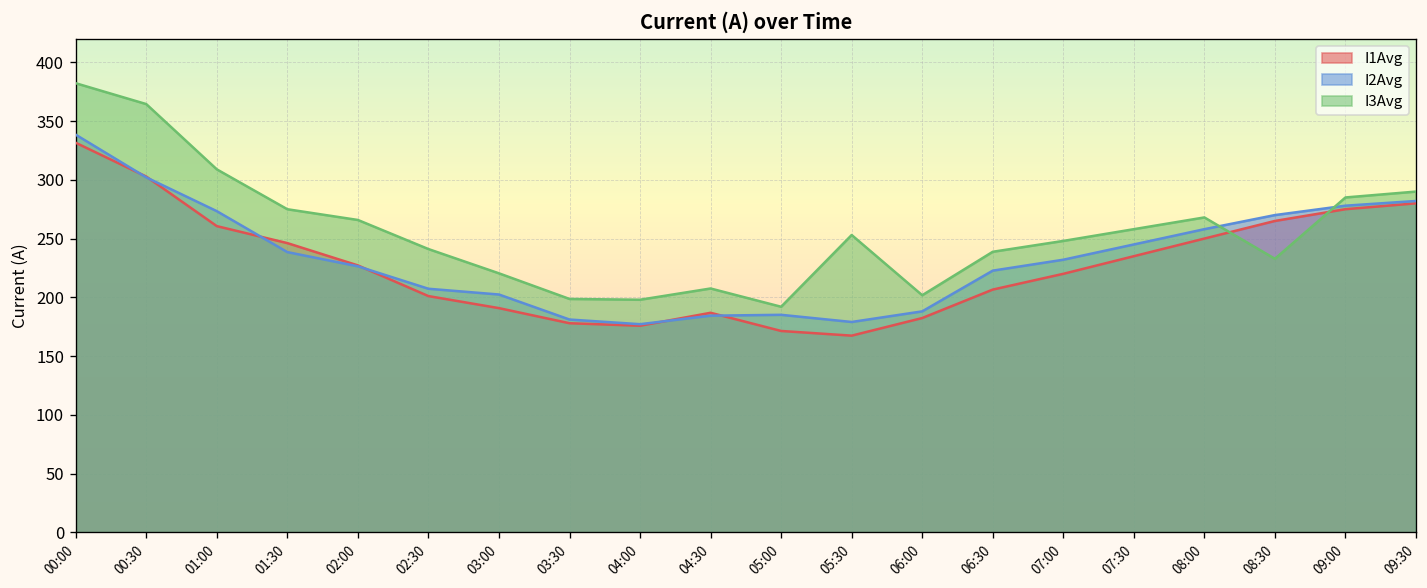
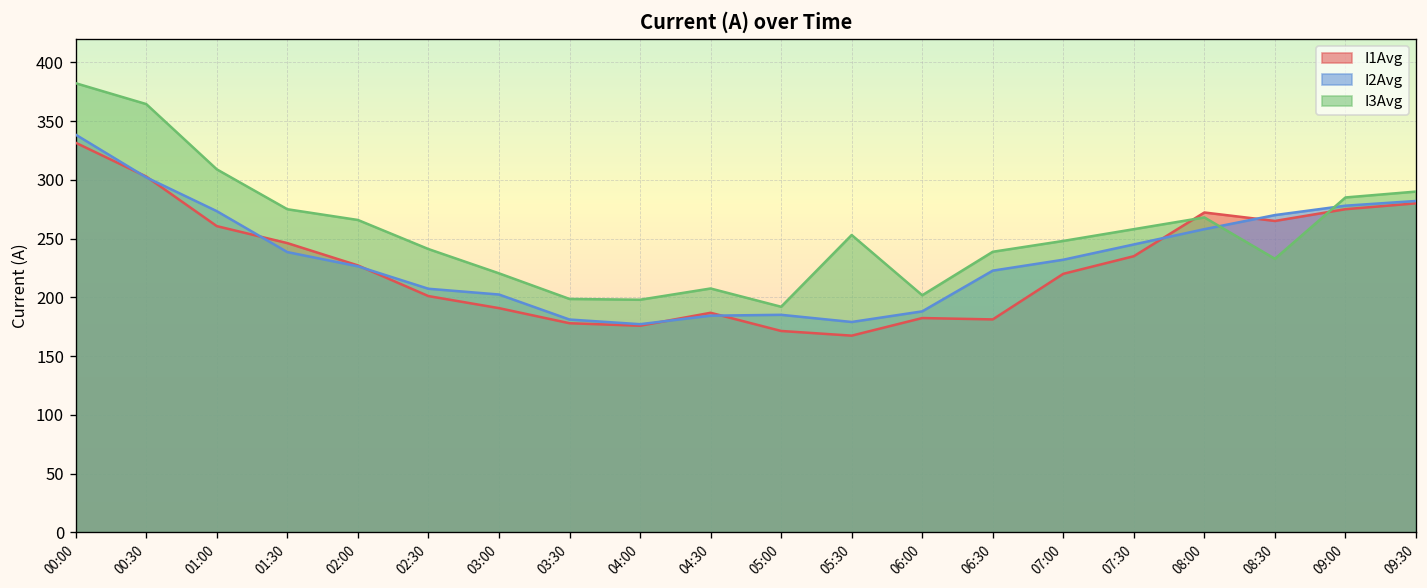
I1Avg, 06:30: 210 -> 180
I1Avg, 08:00: 250 -> 270
